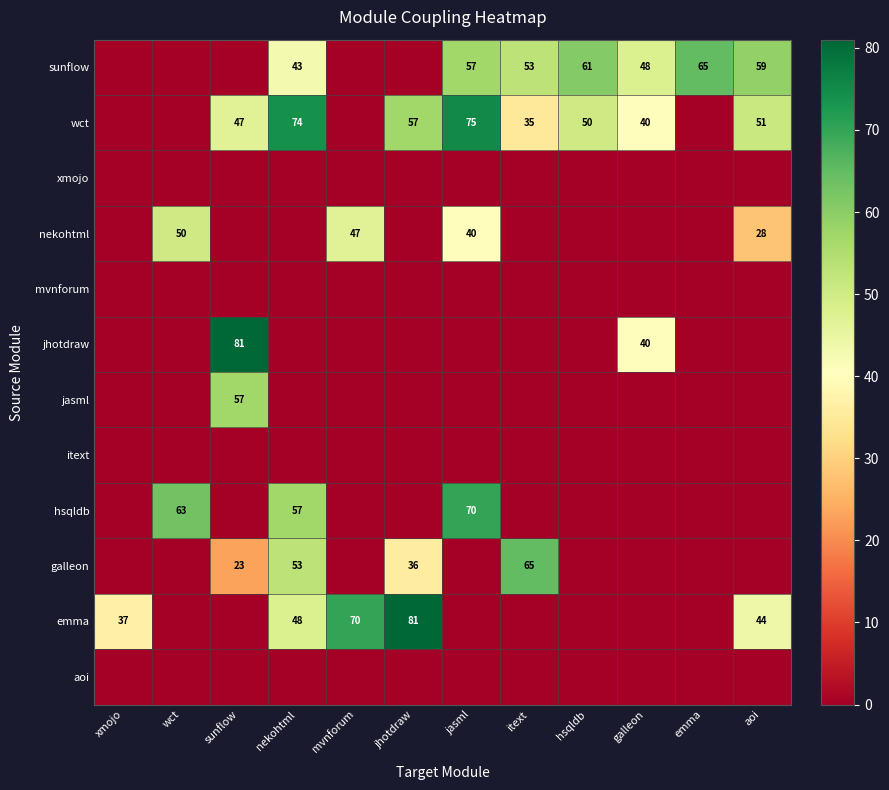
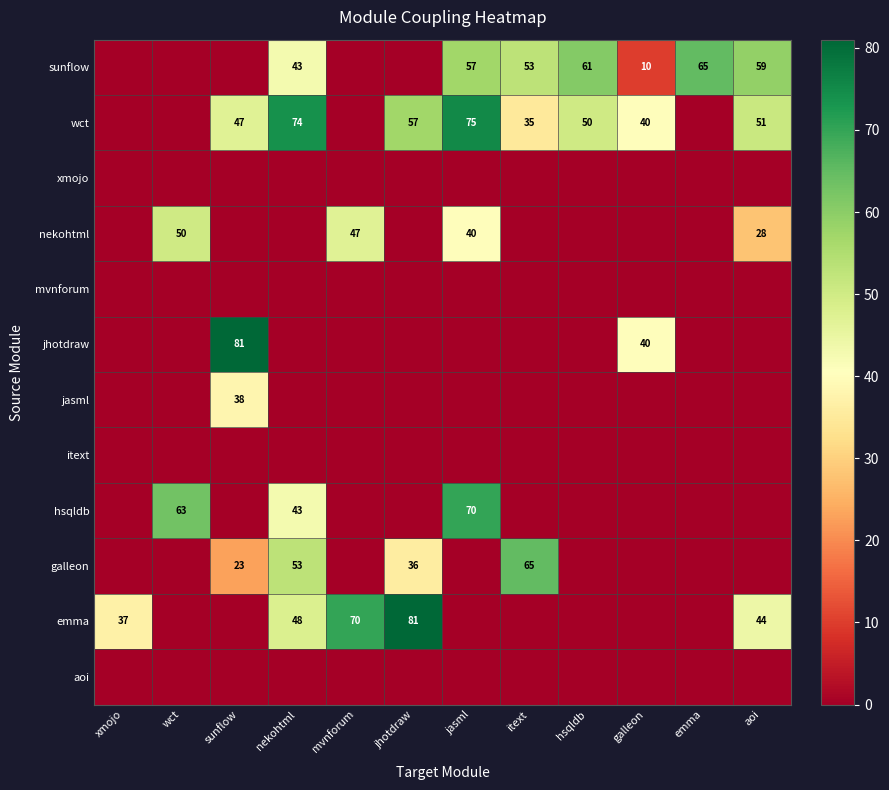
sunflow, galleon: 48 -> 10
jasml, sunflow: 57 -> 38
hsqldb, nekohtml: 57 -> 43
